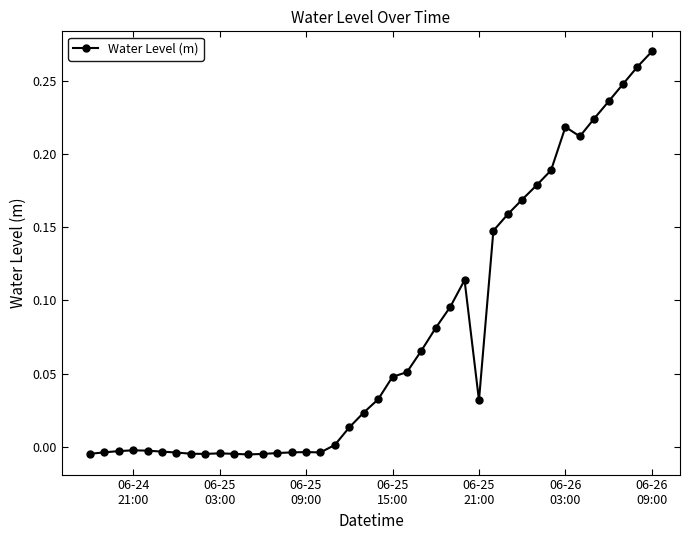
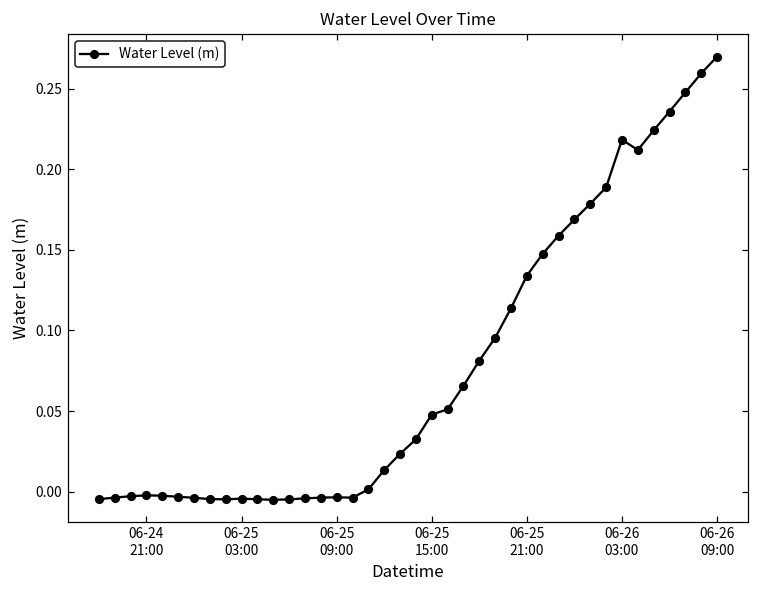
06-25 21:00: 0.032 -> 0.134
